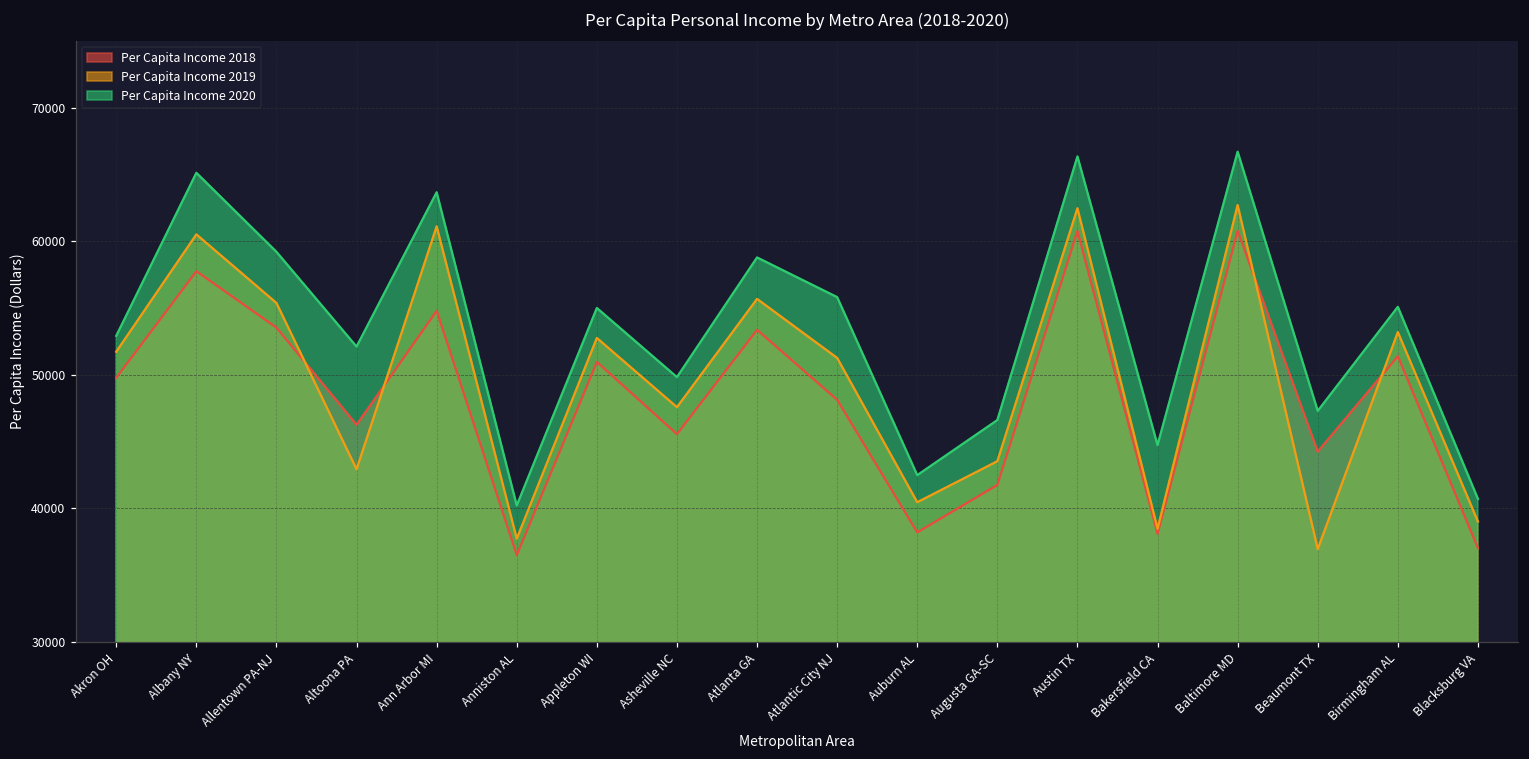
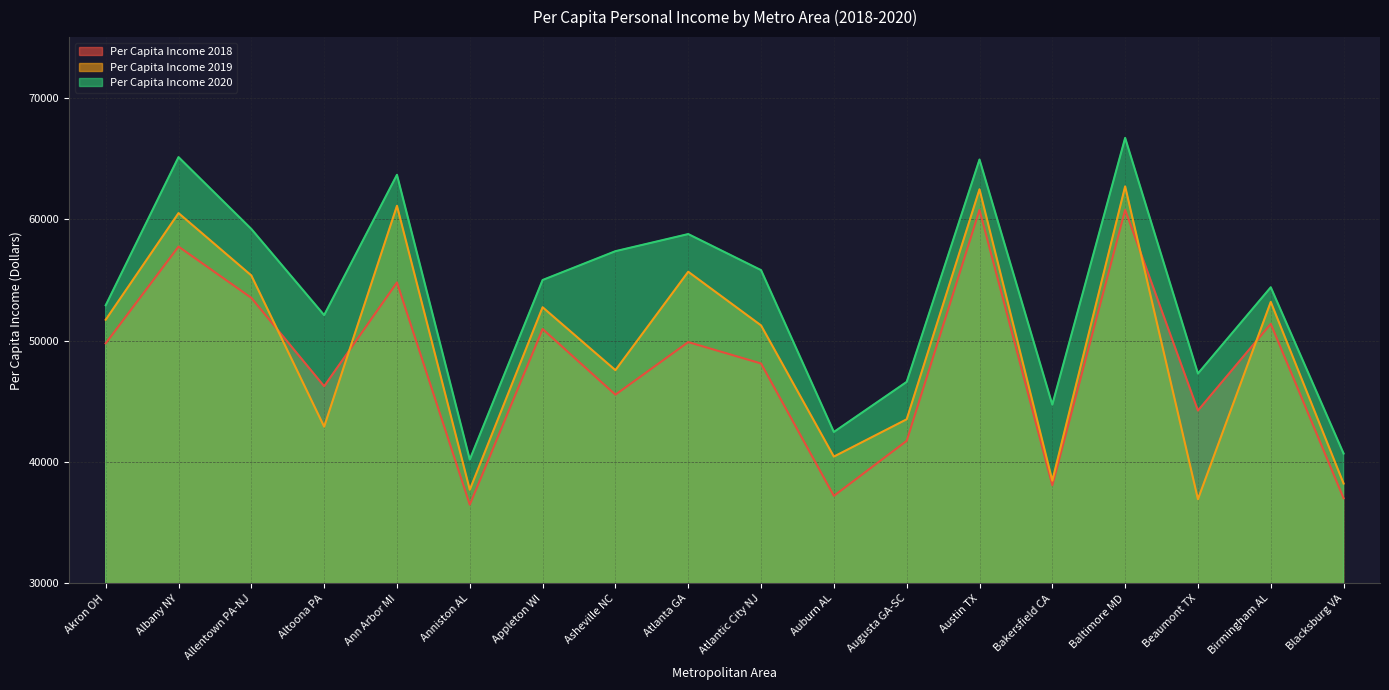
Per Capita Income 2020, Asheville NC: 49800 -> 57400
Per Capita Income 2018, Atlanta GA: 53400 -> 49900
Per Capita Income 2018, Auburn AL: 38200 -> 37200
Per Capita Income 2020, Austin TX: 66300 -> 64900
Per Capita Income 2020, Birmingham AL: 55100 -> 54400
Per Capita Income 2019, Blacksburg VA: 39000 -> 38200
